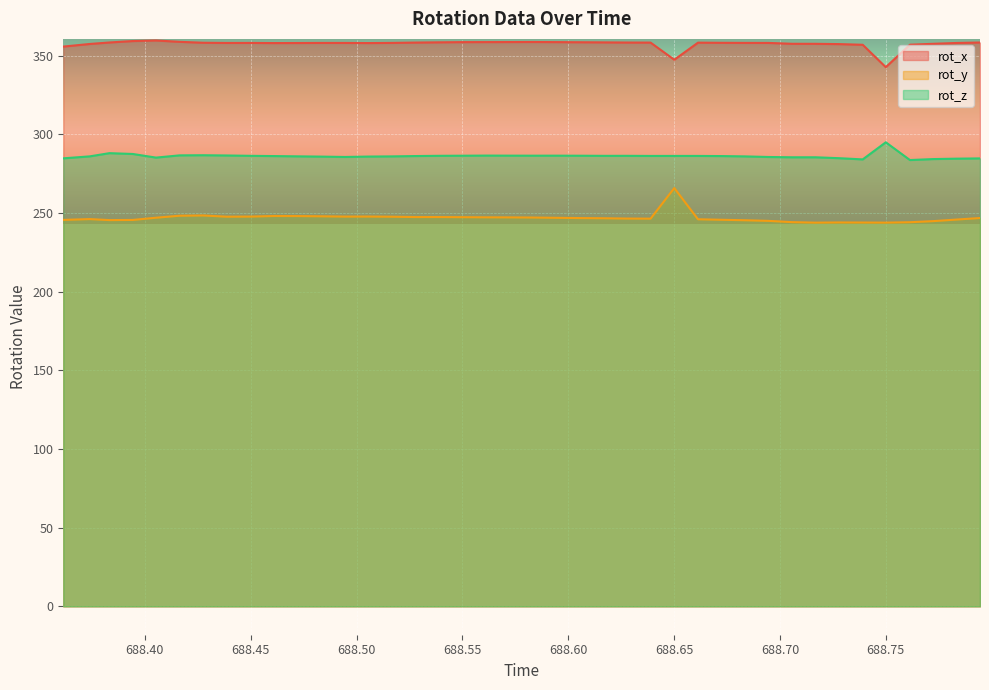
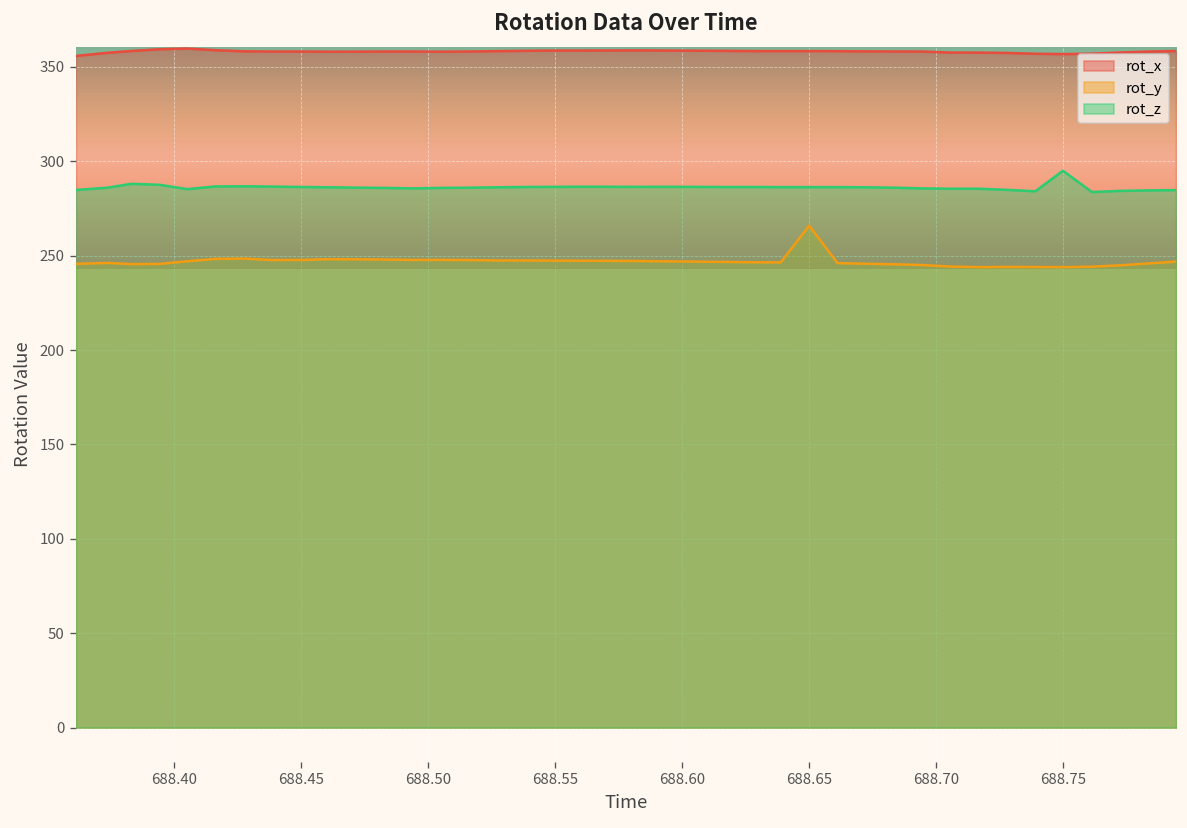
rot_x, 688.65: 348 -> 358
rot_x, 688.75: 343 -> 357
